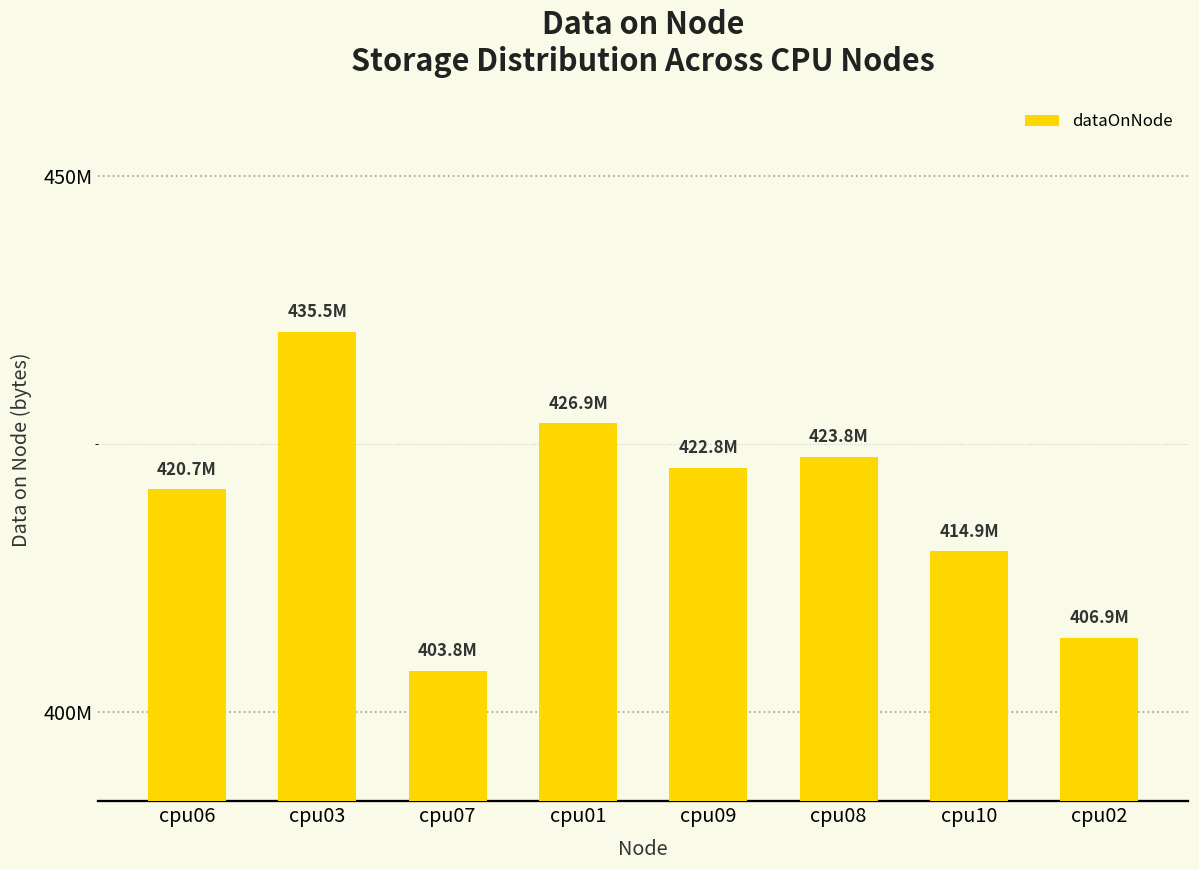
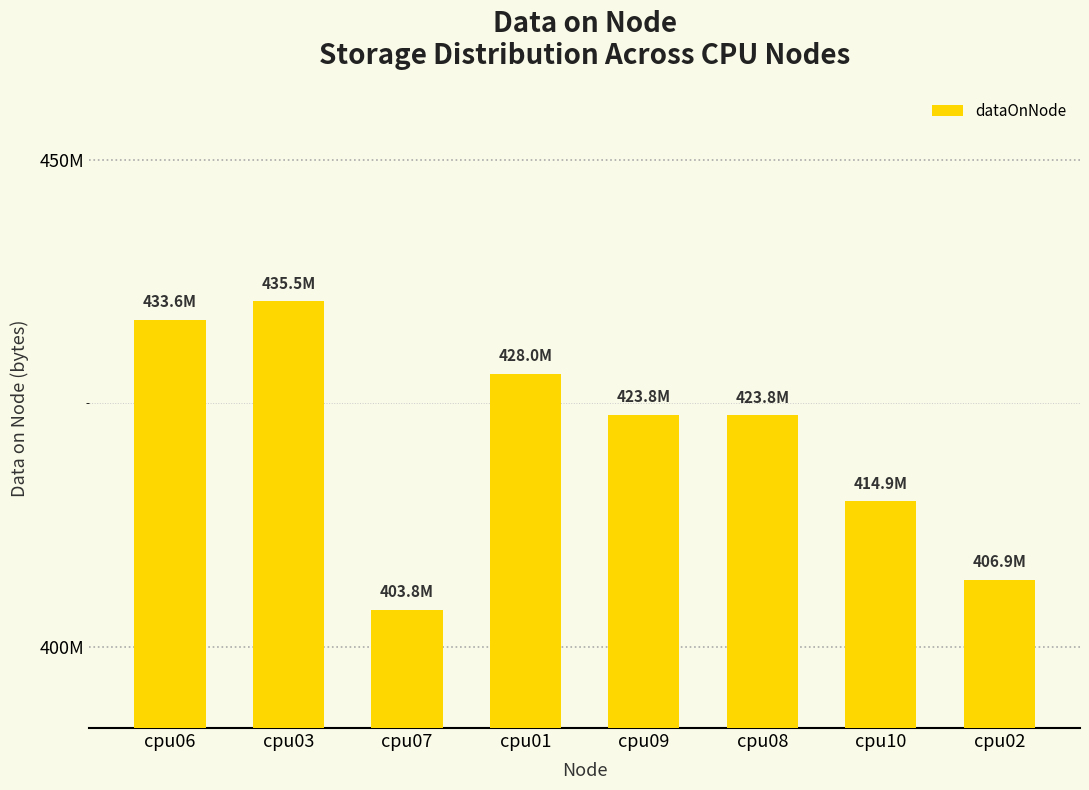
cpu06: 420.7M -> 433.6M
cpu01: 426.9M -> 428.0M
cpu09: 422.8M -> 423.8M
